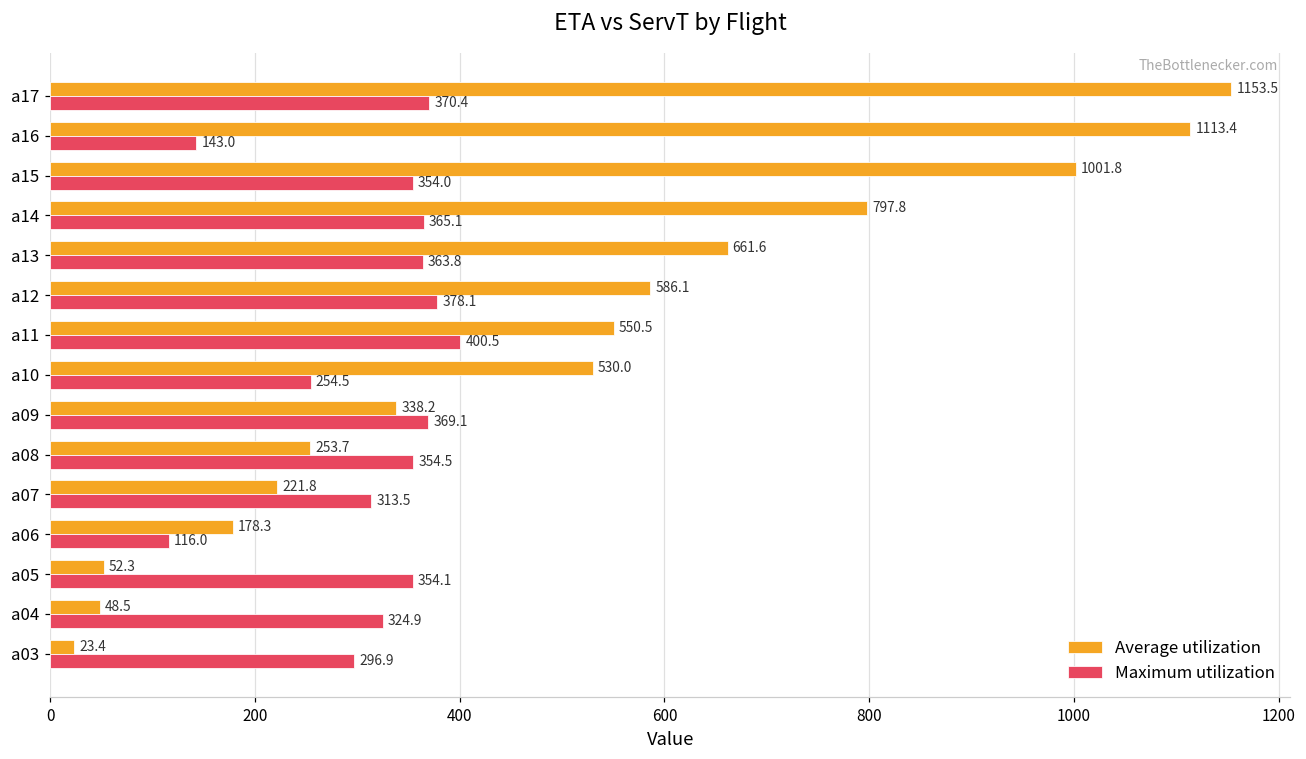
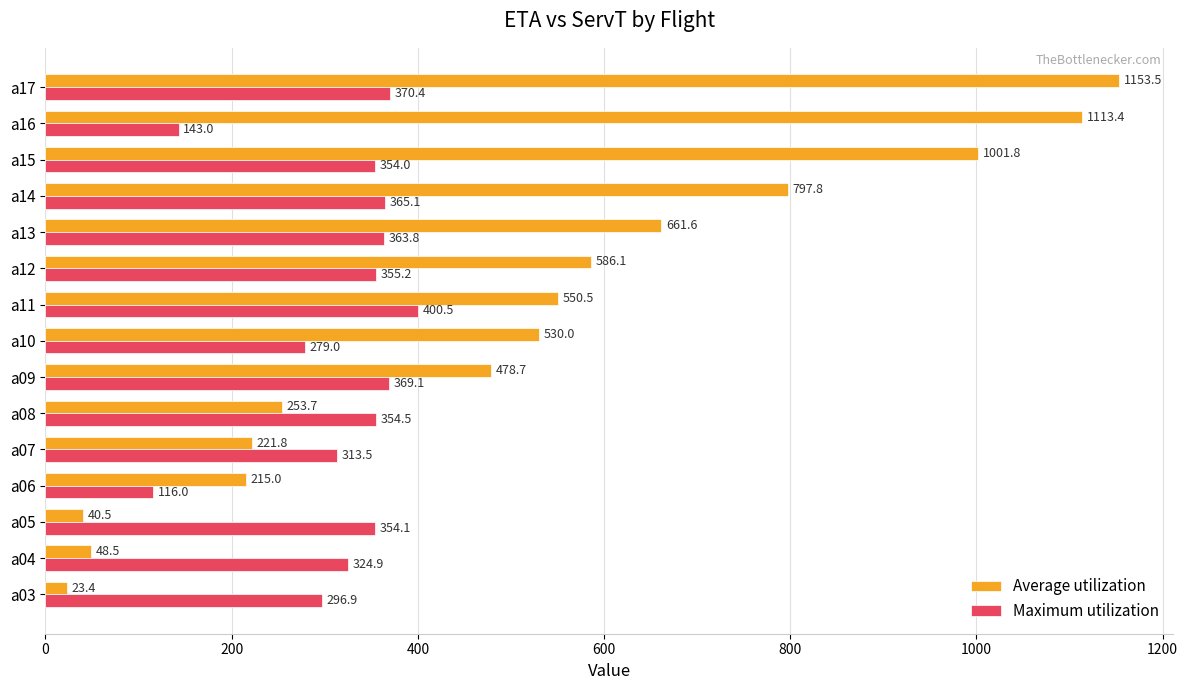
Maximum utilization, a12: 378.1 -> 355.2
Maximum utilization, a10: 254.5 -> 279.0
Average utilization, a09: 338.2 -> 478.7
Average utilization, a06: 178.3 -> 215.0
Average utilization, a05: 52.3 -> 40.5
